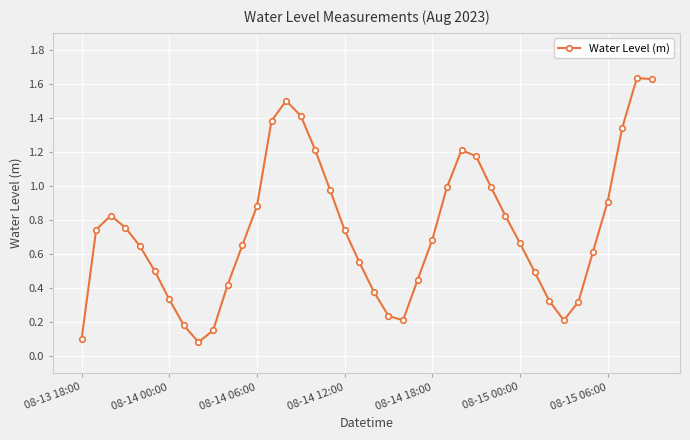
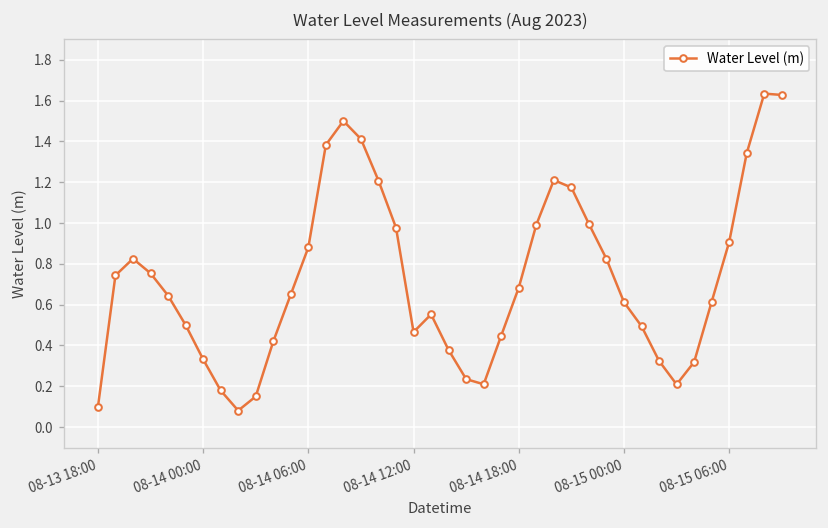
08-14 12:00: 0.74 -> 0.47
08-15 00:00: 0.66 -> 0.61
